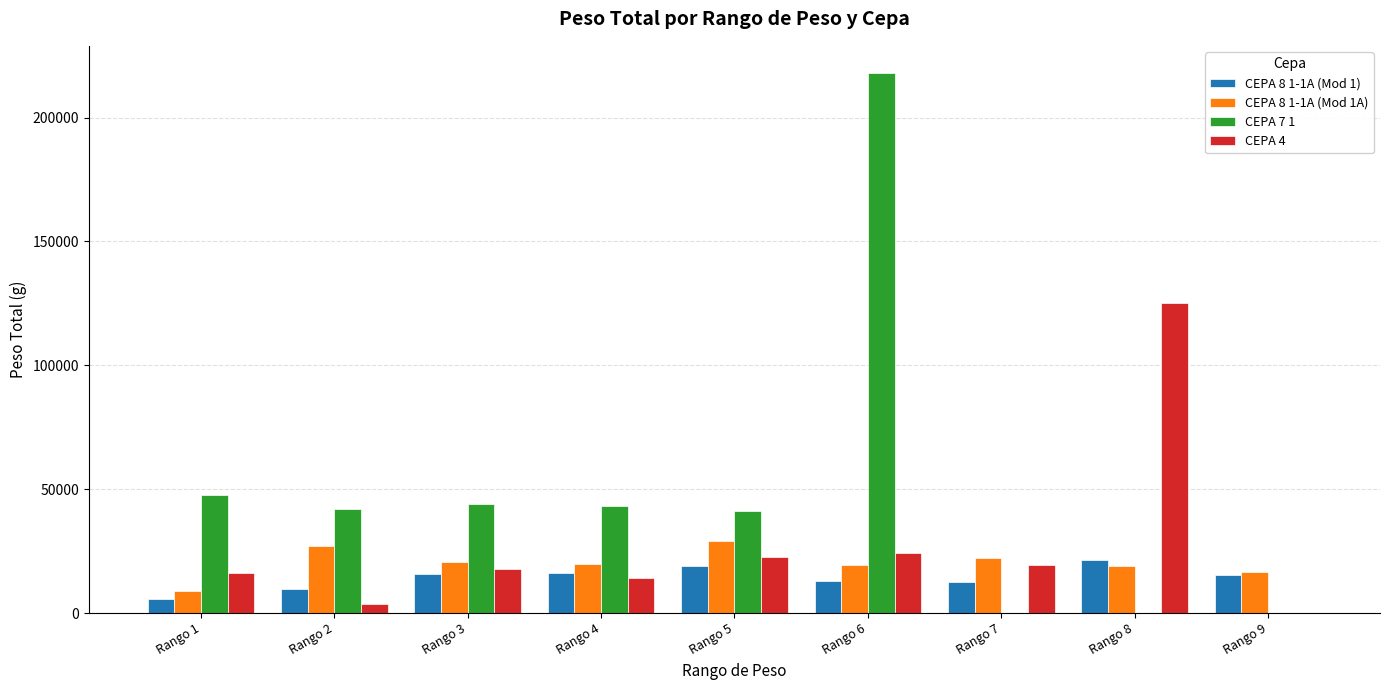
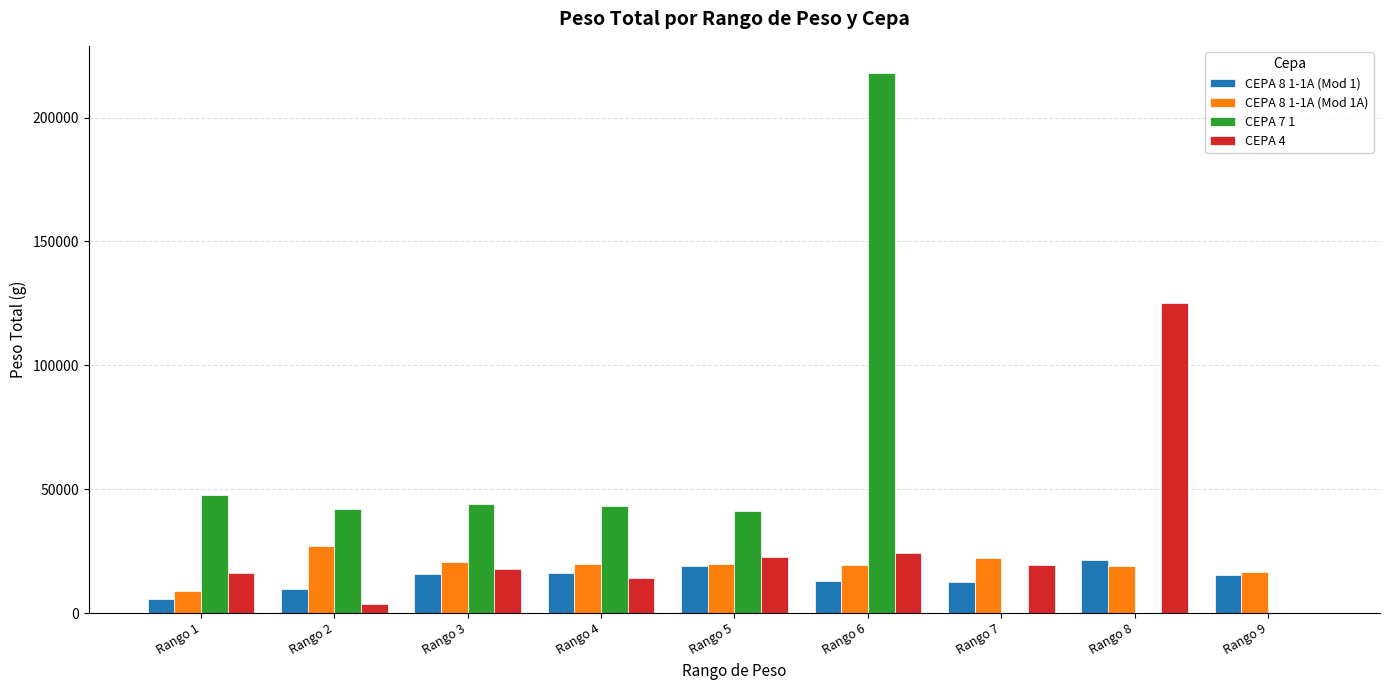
CEPA 8 1-1A (Mod 1A), Rango 5: 29000 -> 20000
